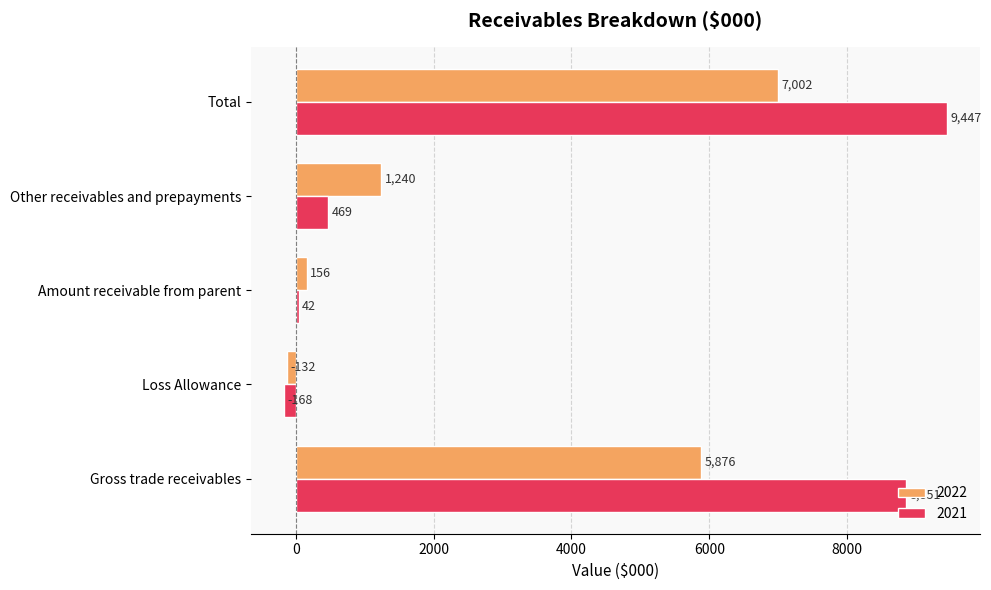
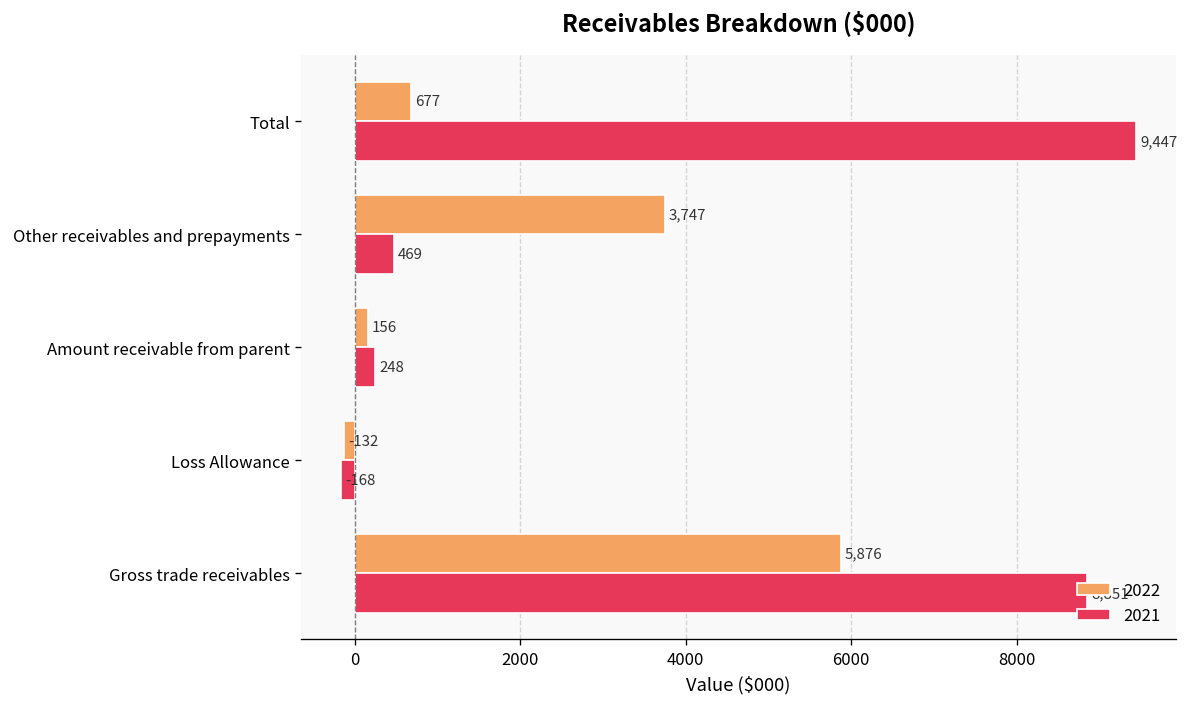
2022, Total: 7,002 -> 677
2022, Other receivables and prepayments: 1,240 -> 3,747
2021, Amount receivable from parent: 42 -> 248
